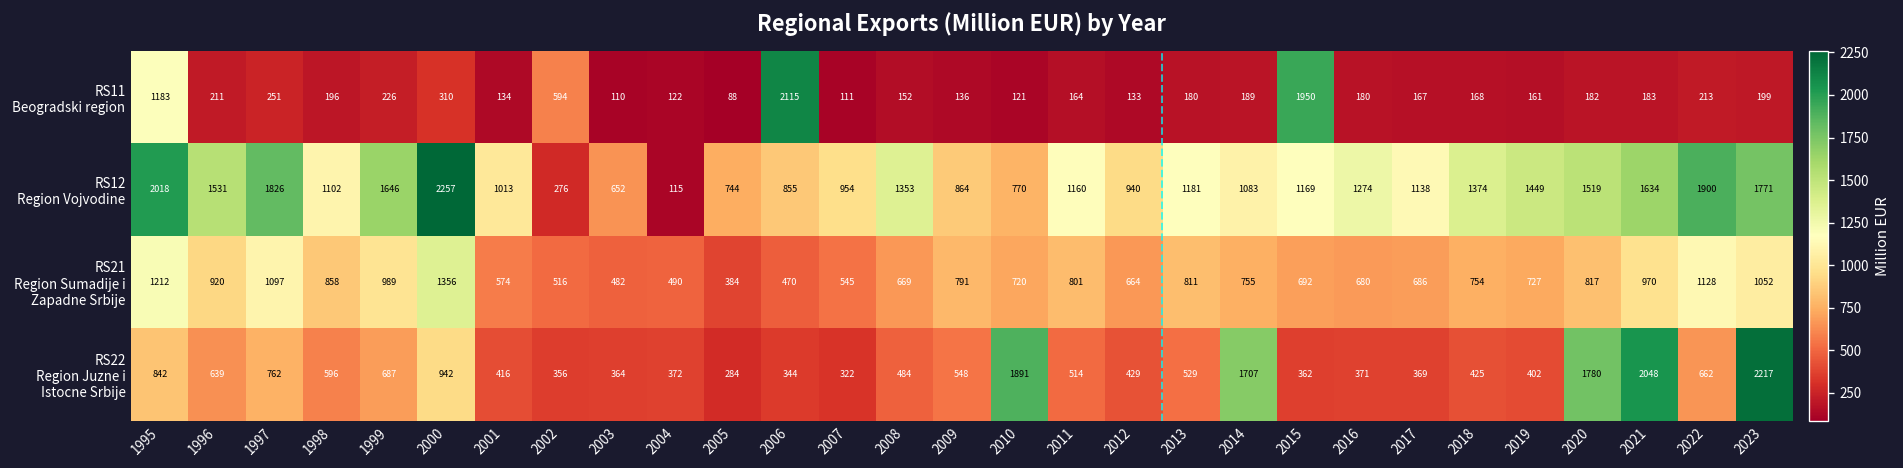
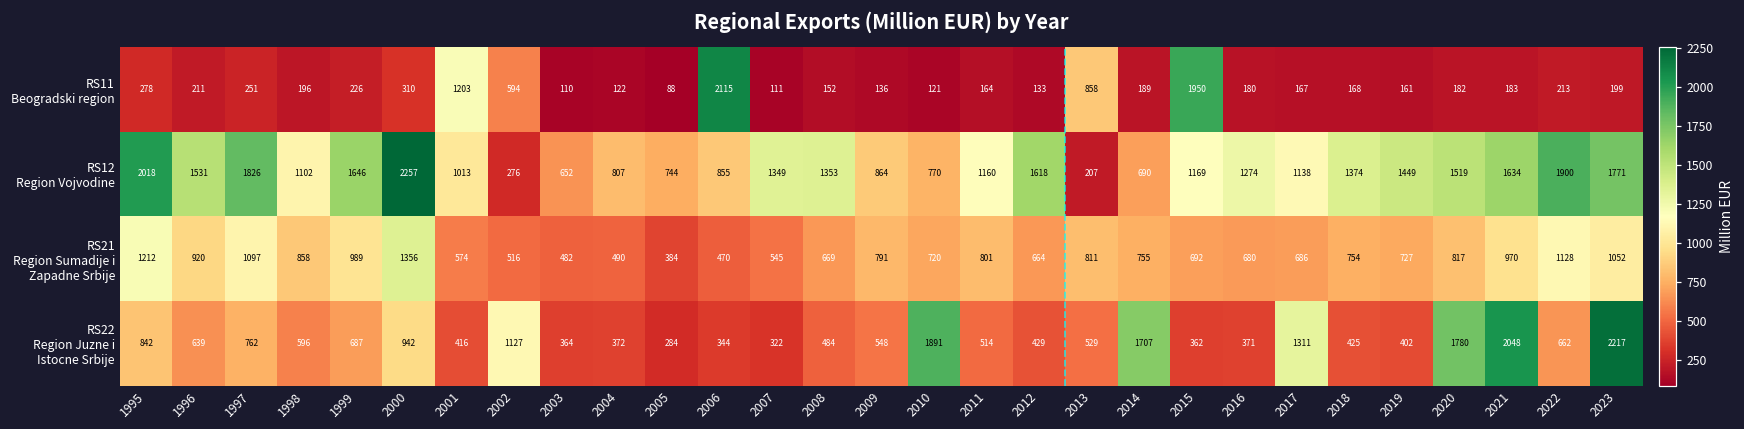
RS11 Beogradski region, 1995: 1183 -> 278
RS11 Beogradski region, 2001: 134 -> 1203
RS11 Beogradski region, 2013: 180 -> 858
RS12 Region Vojvodine, 2004: 115 -> 807
RS12 Region Vojvodine, 2007: 954 -> 1349
RS12 Region Vojvodine, 2012: 940 -> 1618
RS12 Region Vojvodine, 2013: 1181 -> 207
RS12 Region Vojvodine, 2014: 1083 -> 690
RS22 Region Juzne i Istocne Srbije, 2002: 356 -> 1127
RS22 Region Juzne i Istocne Srbije, 2017: 369 -> 1311
